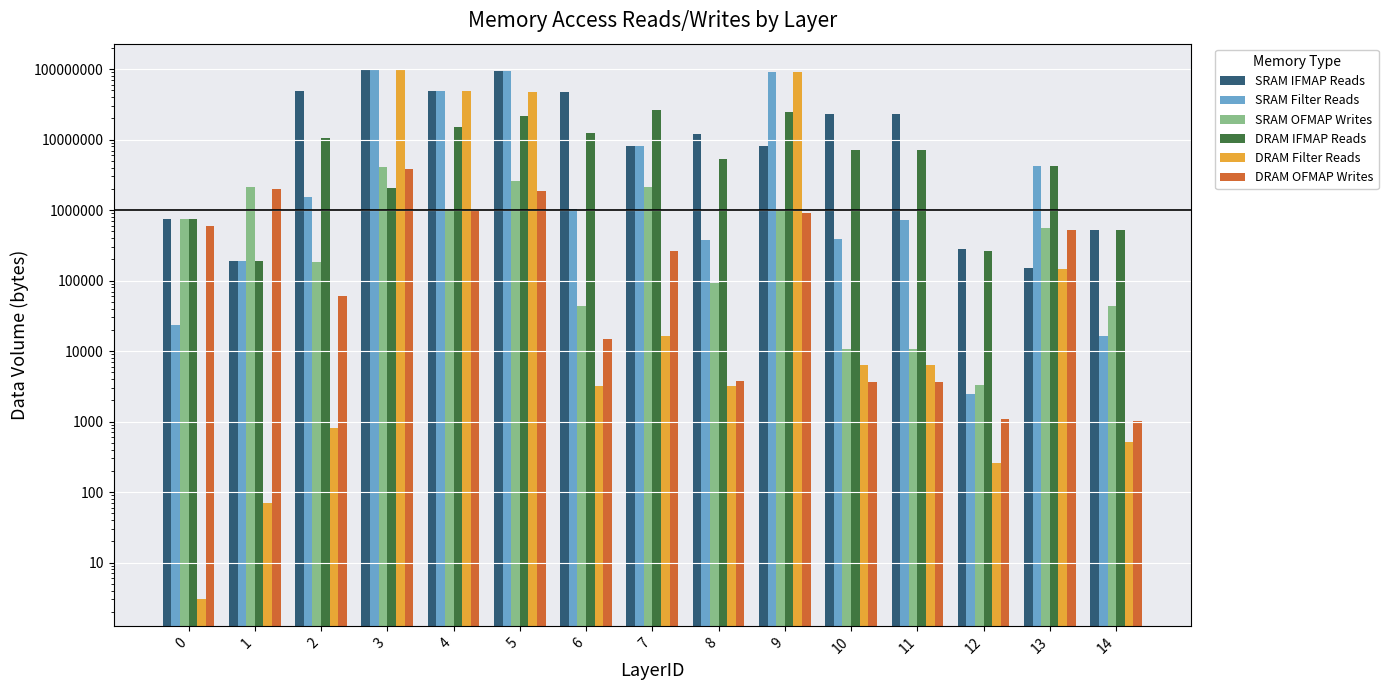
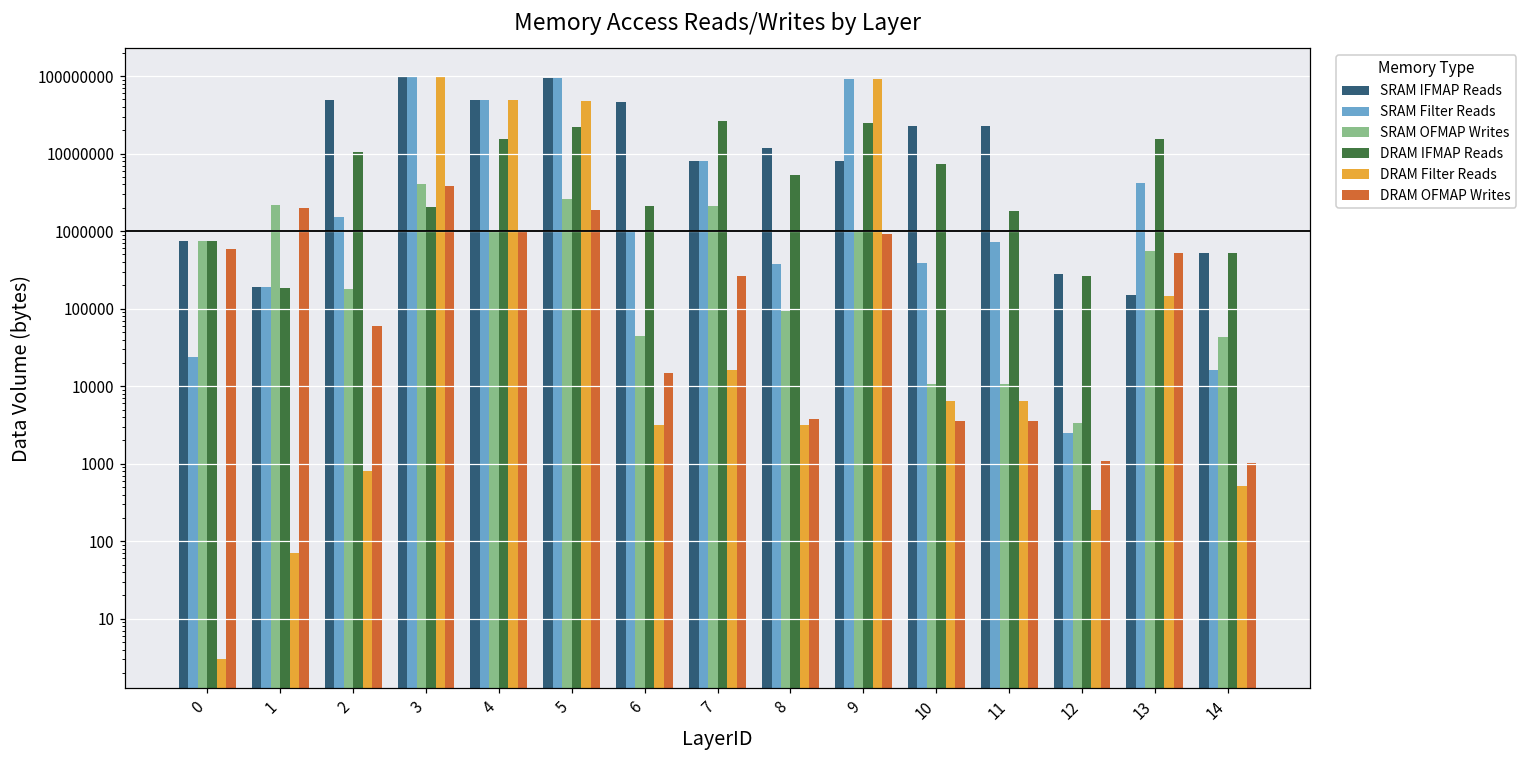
DRAM IFMAP Reads, 6: 12000000 -> 2100000
DRAM IFMAP Reads, 11: 7000000 -> 1800000
DRAM IFMAP Reads, 13: 4000000 -> 15000000
